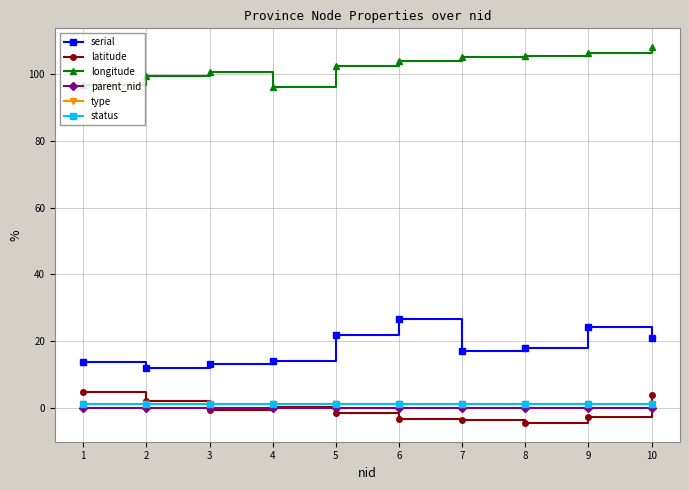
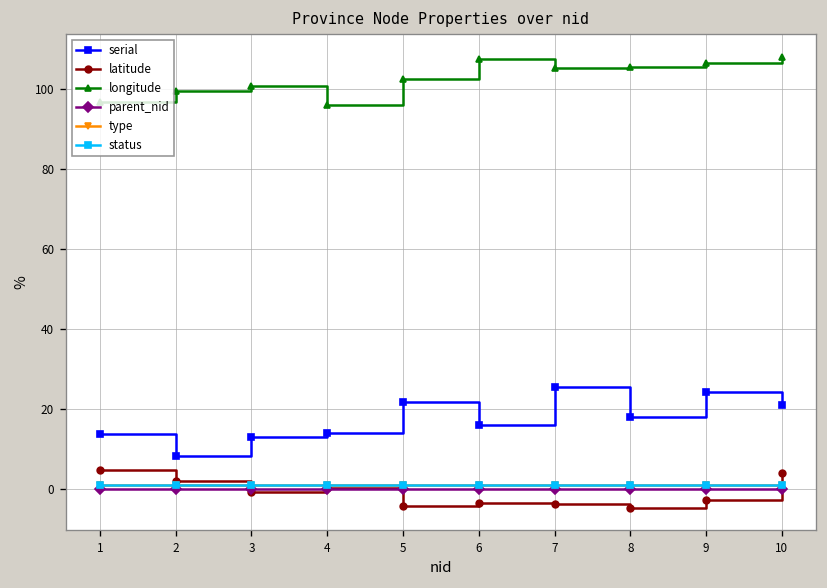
serial, 2: 12 -> 8
latitude, 5: -1 -> -4
serial, 6: 27 -> 16
longitude, 6: 104 -> 107
serial, 7: 17 -> 26
